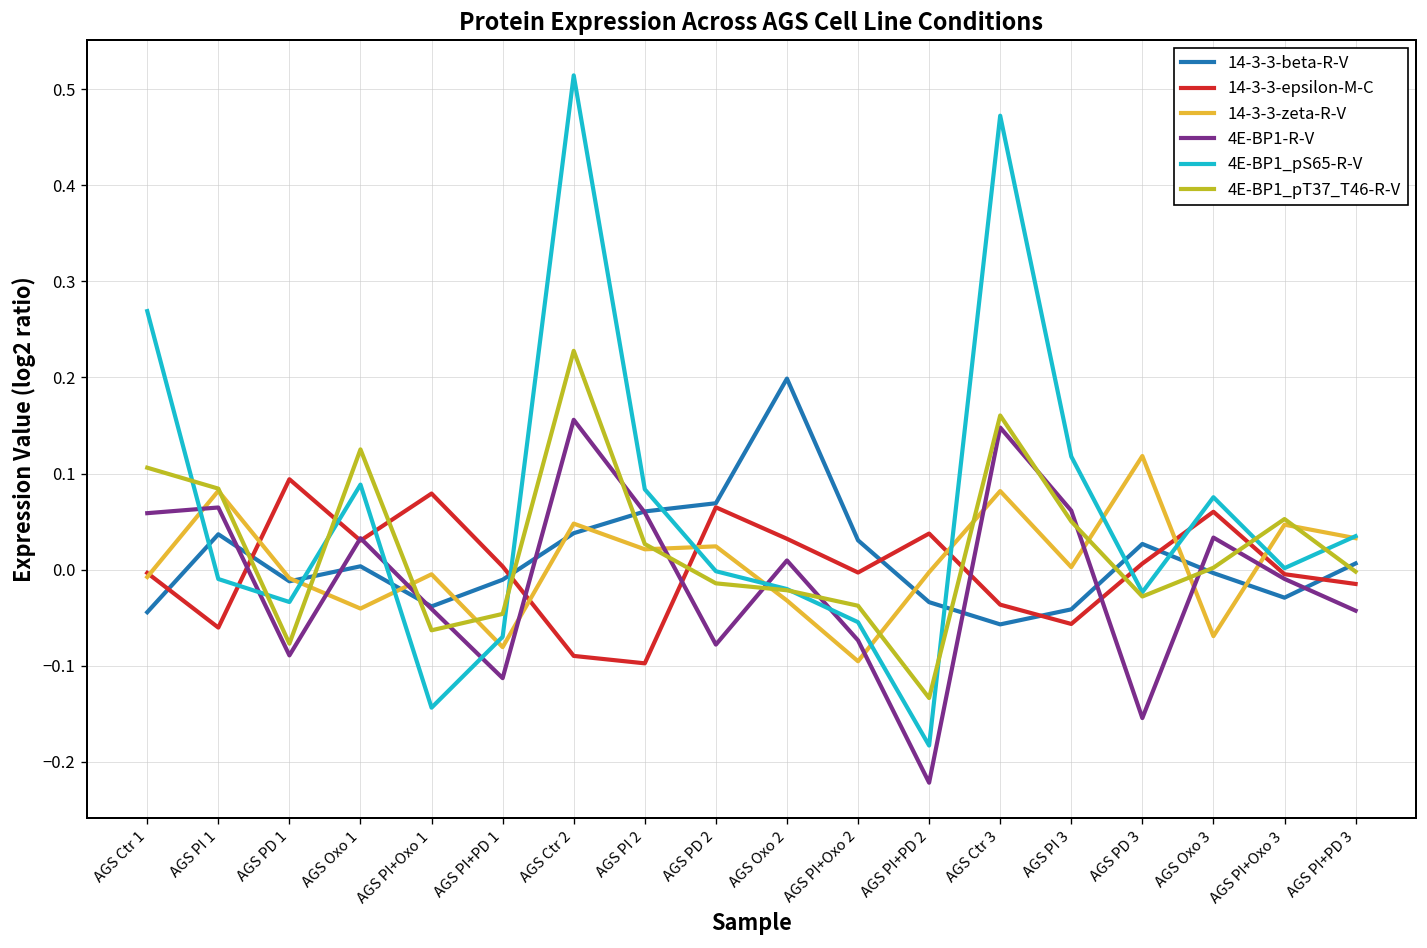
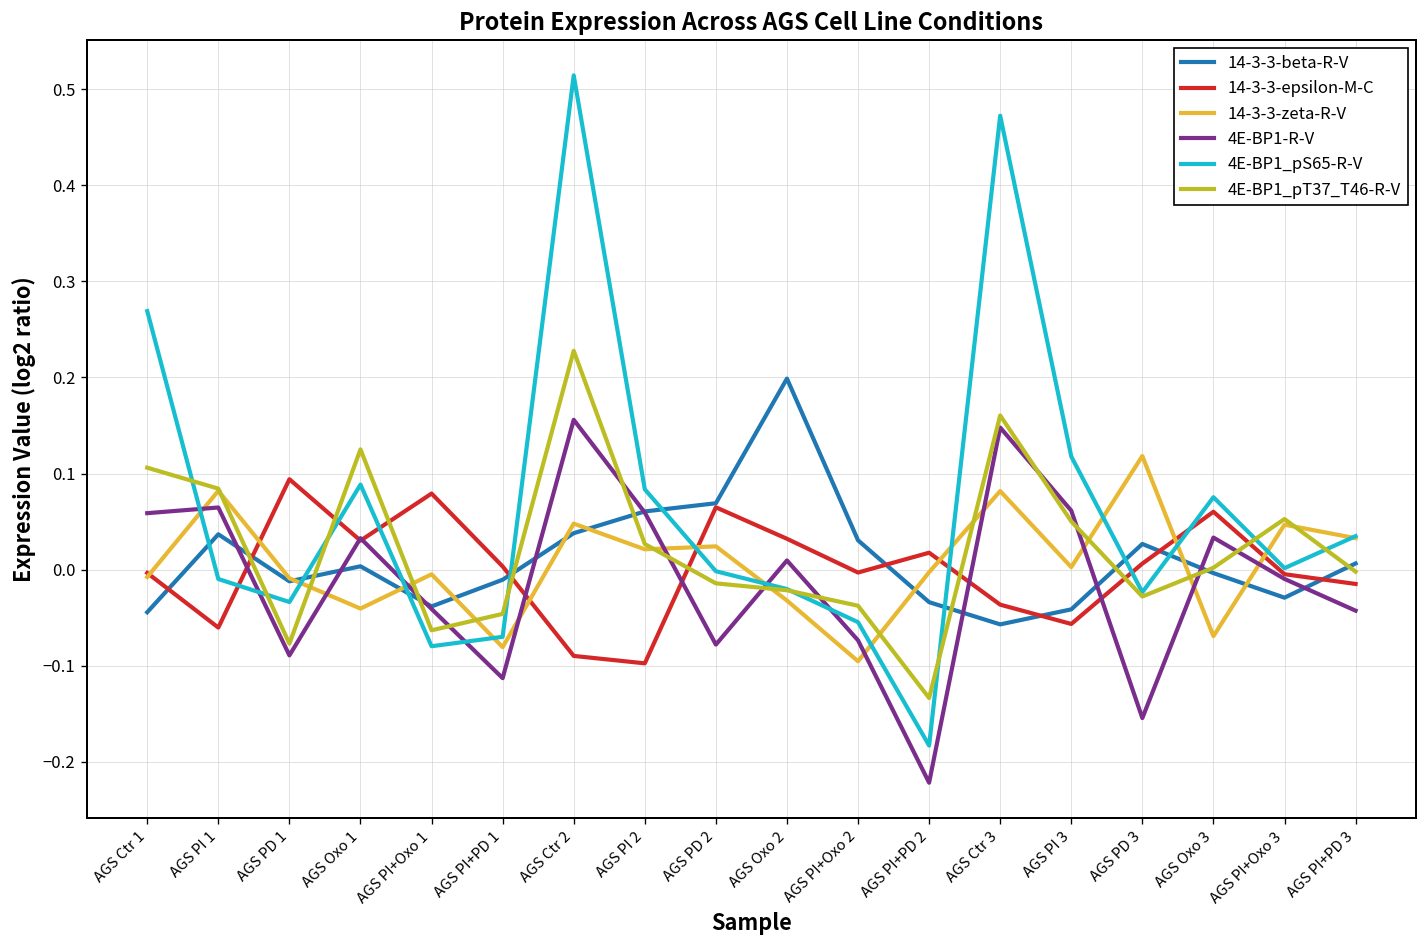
4E-BP1_pS65-R-V, AGS PI+Oxo 1: -0.14 -> -0.08
14-3-3-epsilon-M-C, AGS PI+PD 2: 0.04 -> 0.02
